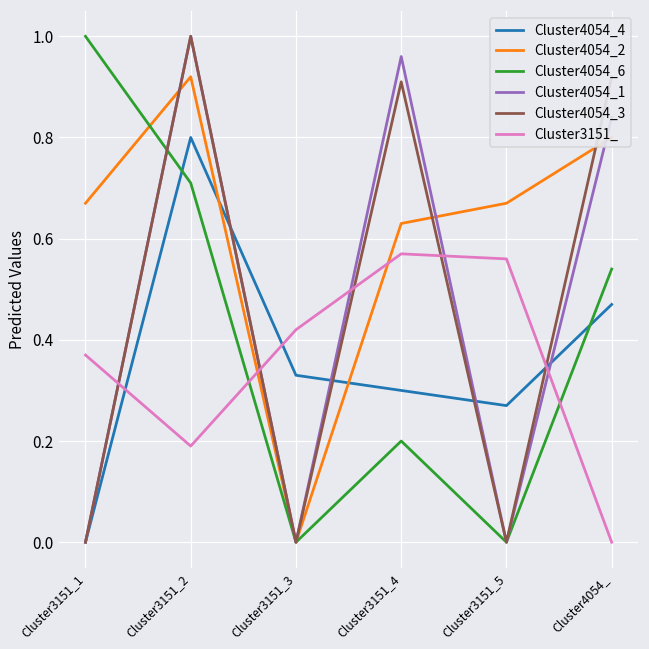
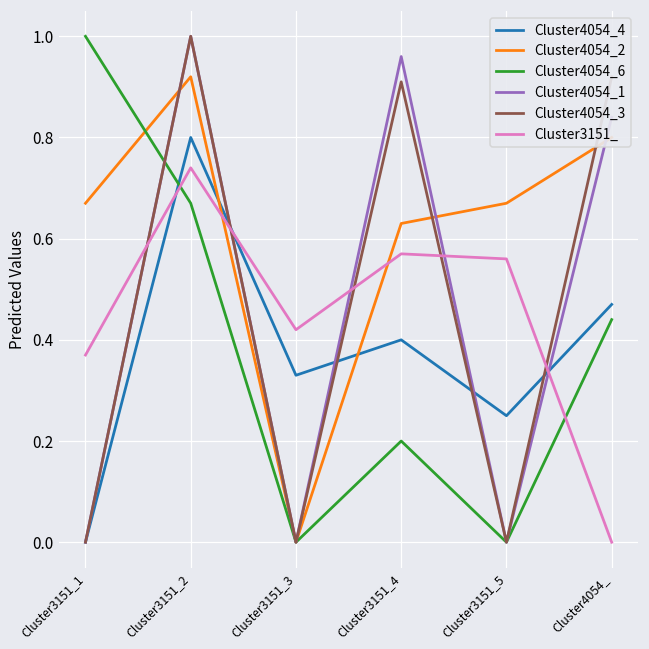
Cluster4054_6, Cluster3151_2: 0.71 -> 0.67
Cluster3151_, Cluster3151_2: 0.19 -> 0.74
Cluster4054_4, Cluster3151_4: 0.3 -> 0.4
Cluster4054_4, Cluster3151_5: 0.27 -> 0.25
Cluster4054_6, Cluster4054_: 0.54 -> 0.44
